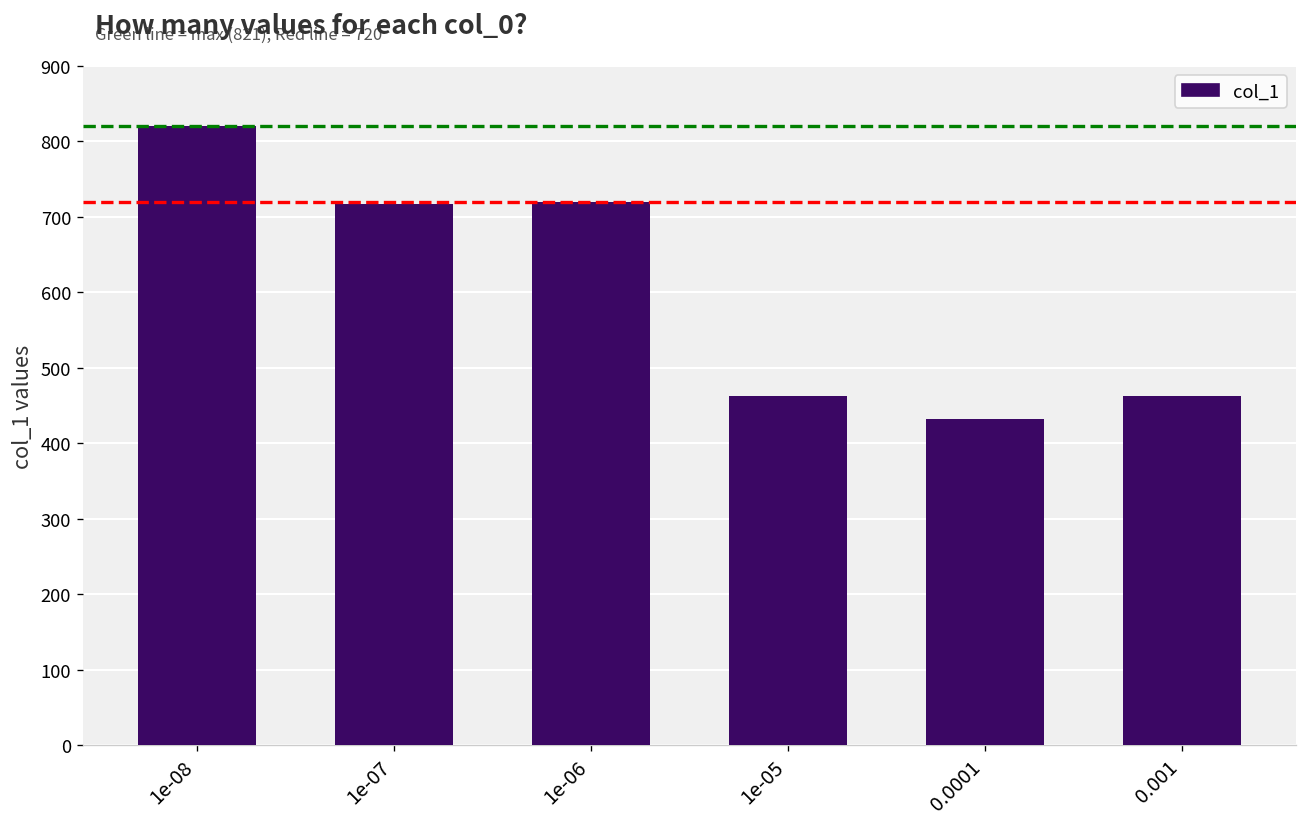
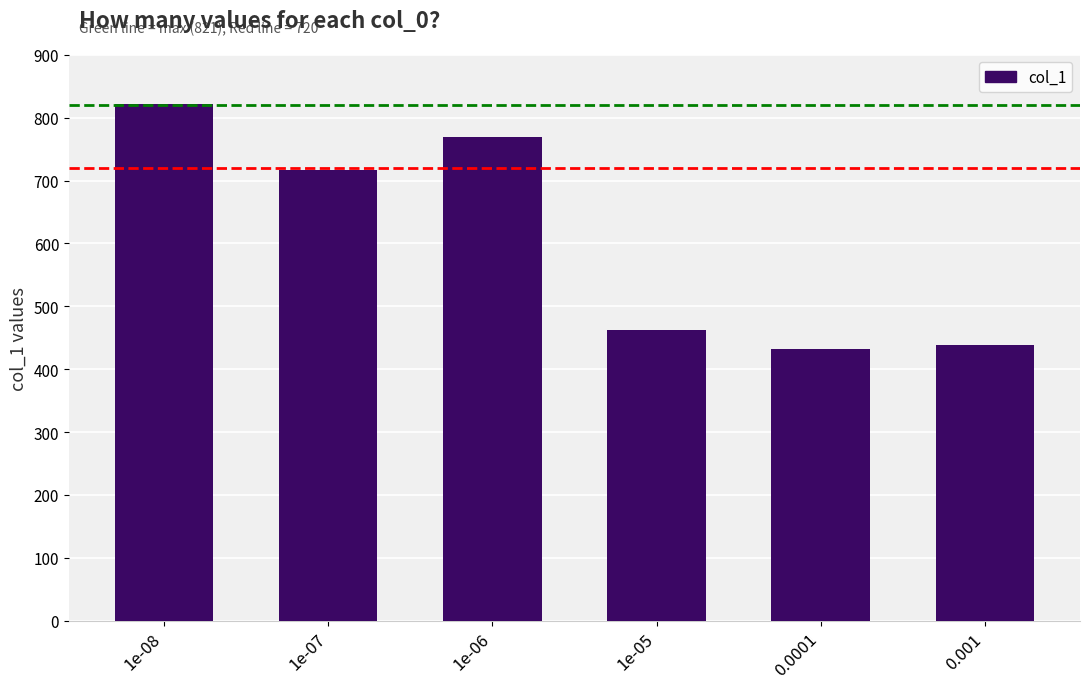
1e-06: 720 -> 770
0.001: 460 -> 440
